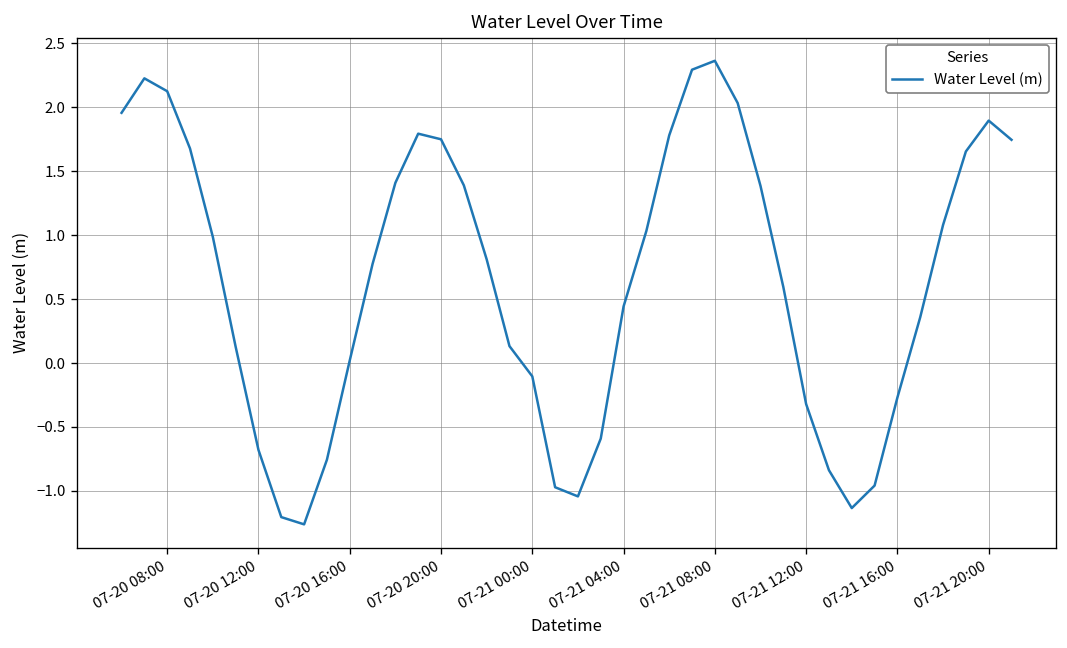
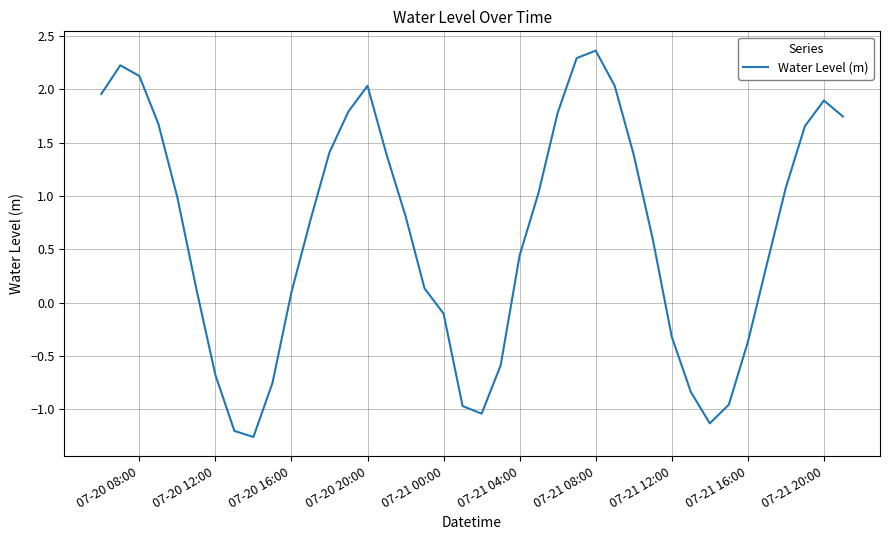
07-20 16:00: 0.02 -> 0.10
07-20 20:00: 1.75 -> 2.03
07-21 16:00: -0.27 -> -0.37
